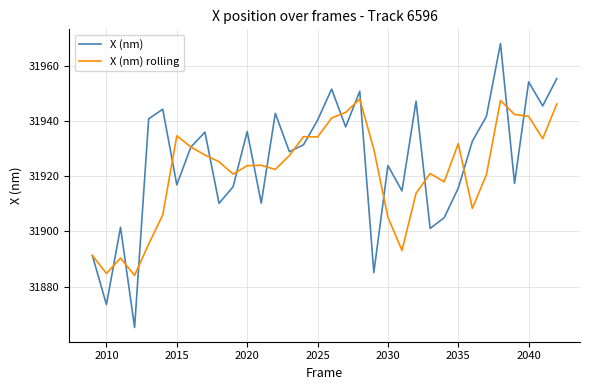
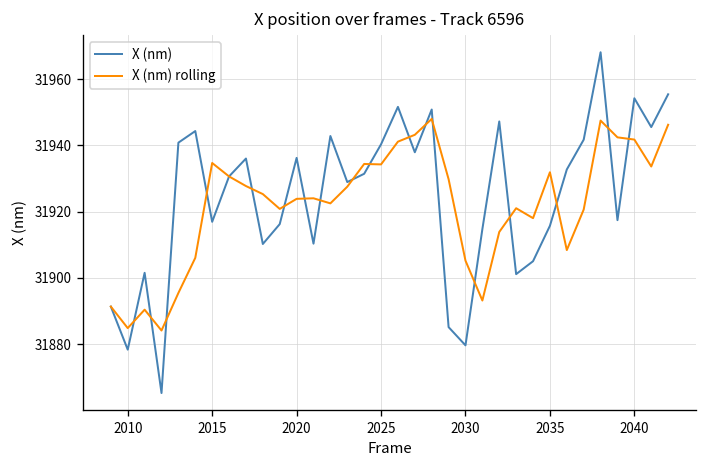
X (nm), 2010: 31874 -> 31878
X (nm), 2030: 31924 -> 31880
